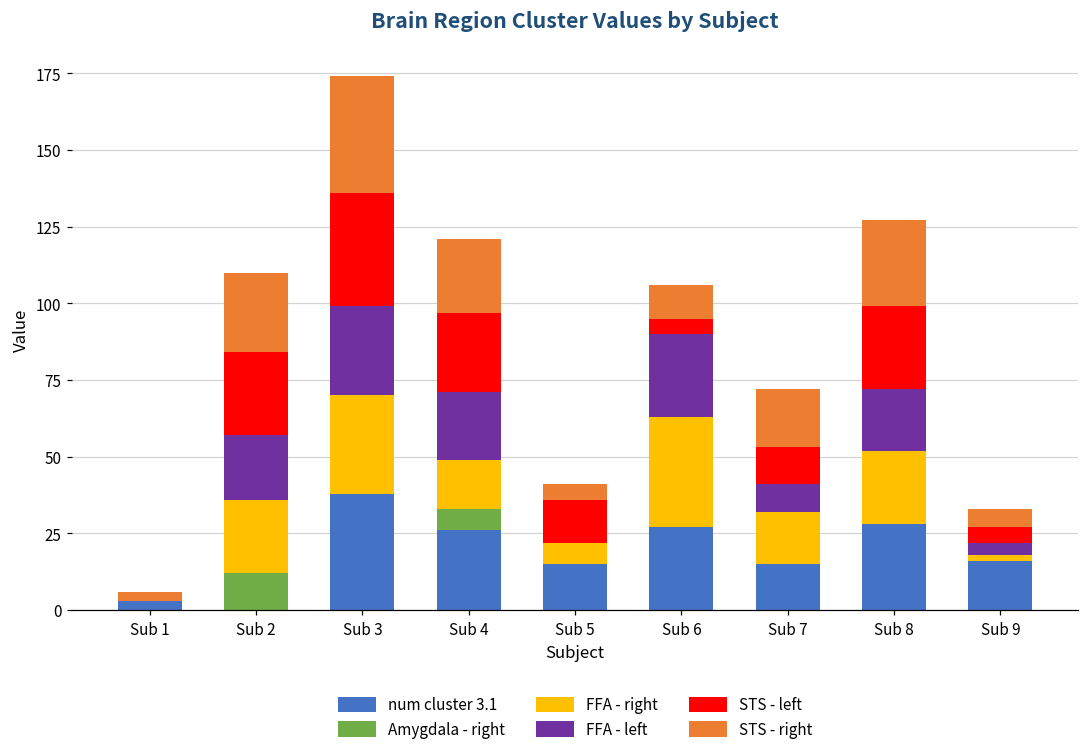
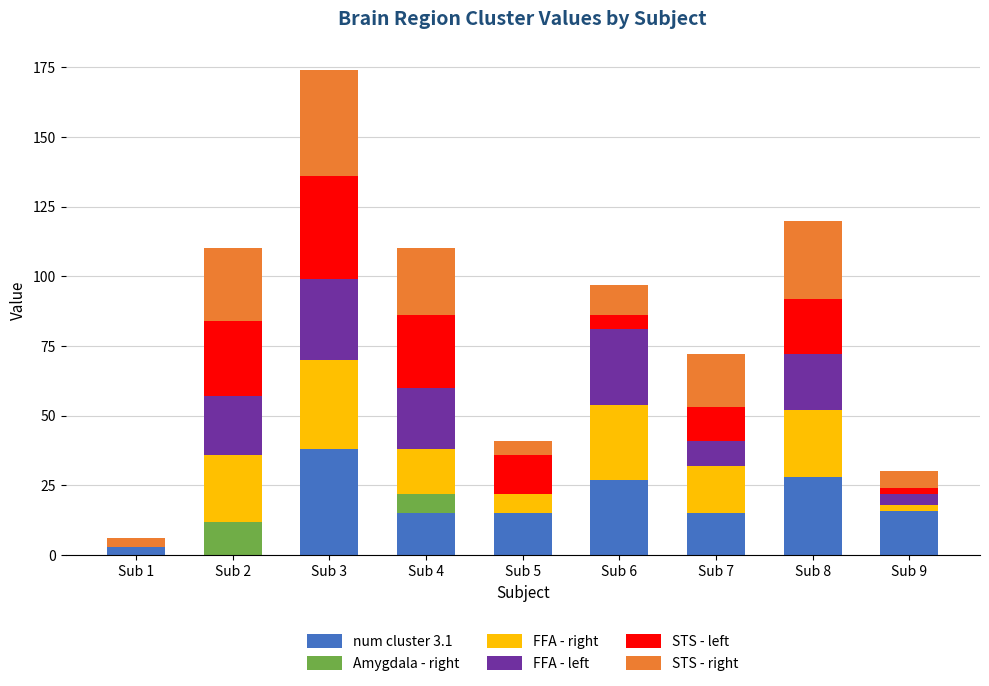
num cluster 3.1, Sub 4: 26 -> 15
FFA - right, Sub 6: 36 -> 27
STS - left, Sub 8: 27 -> 20
STS - left, Sub 9: 5 -> 2
